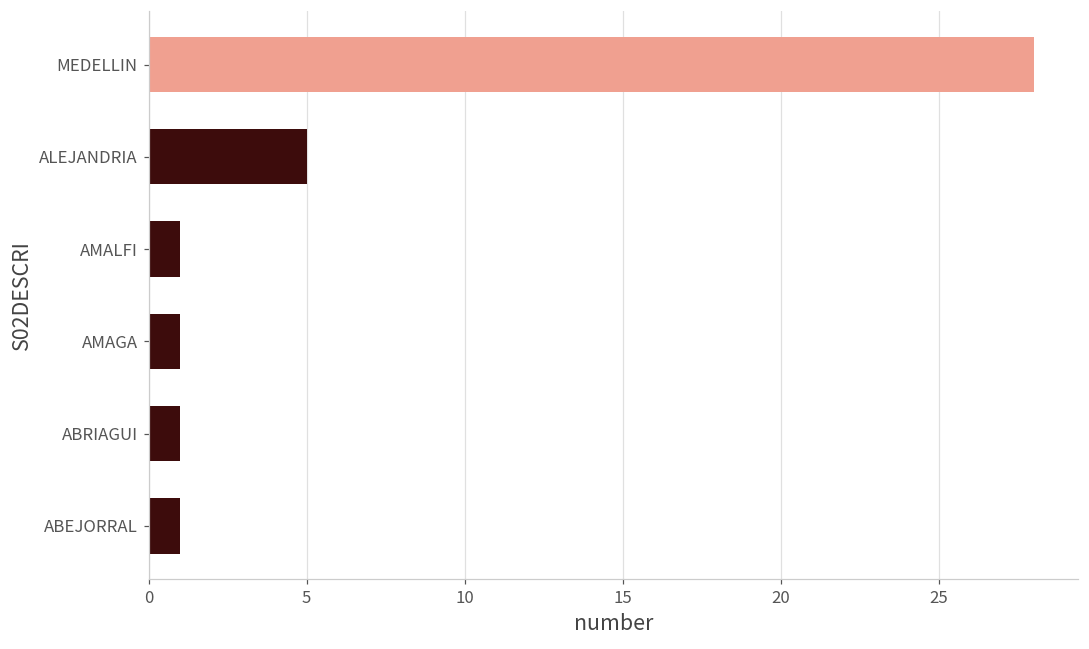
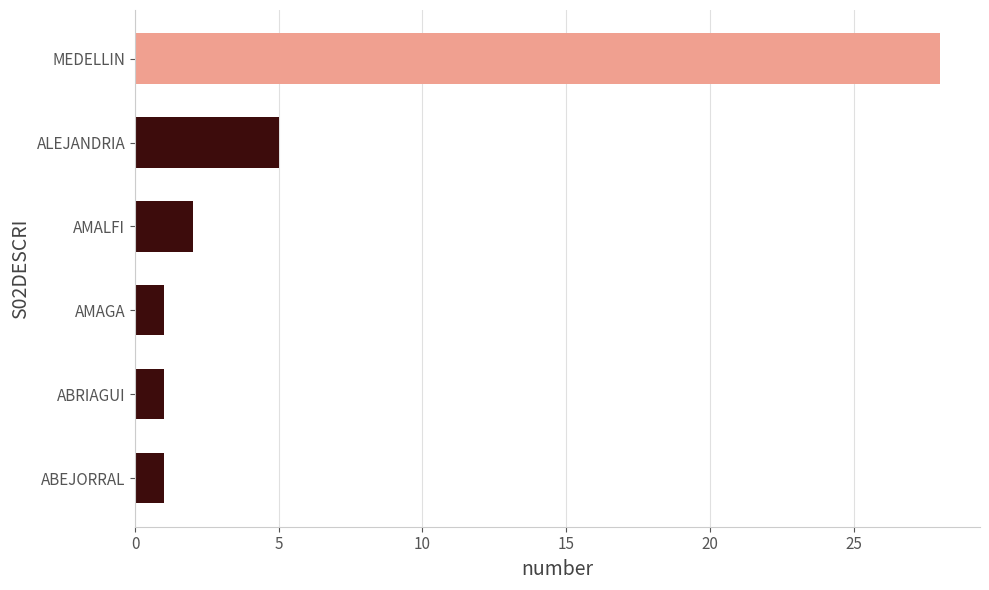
AMALFI: 1 -> 2
